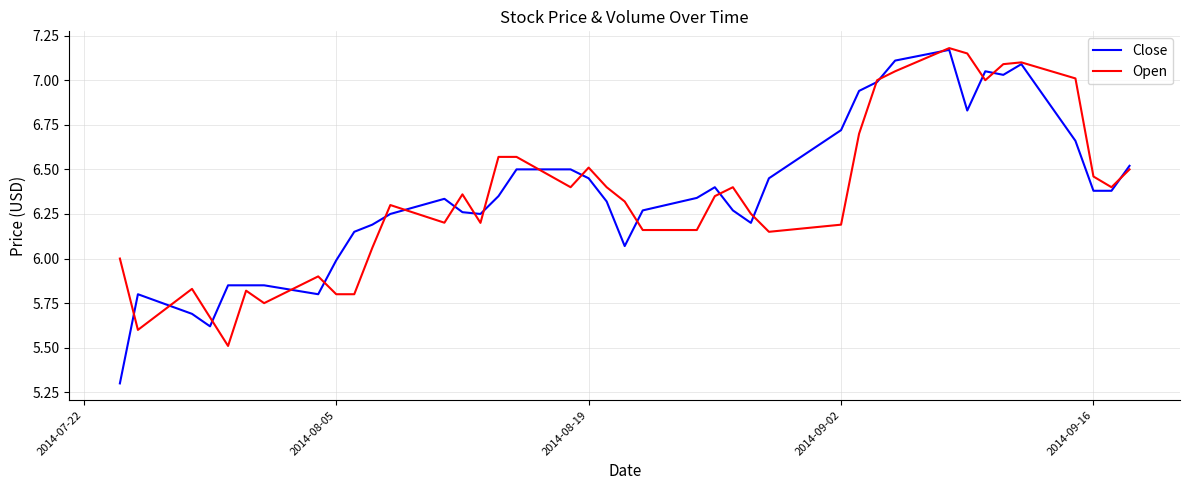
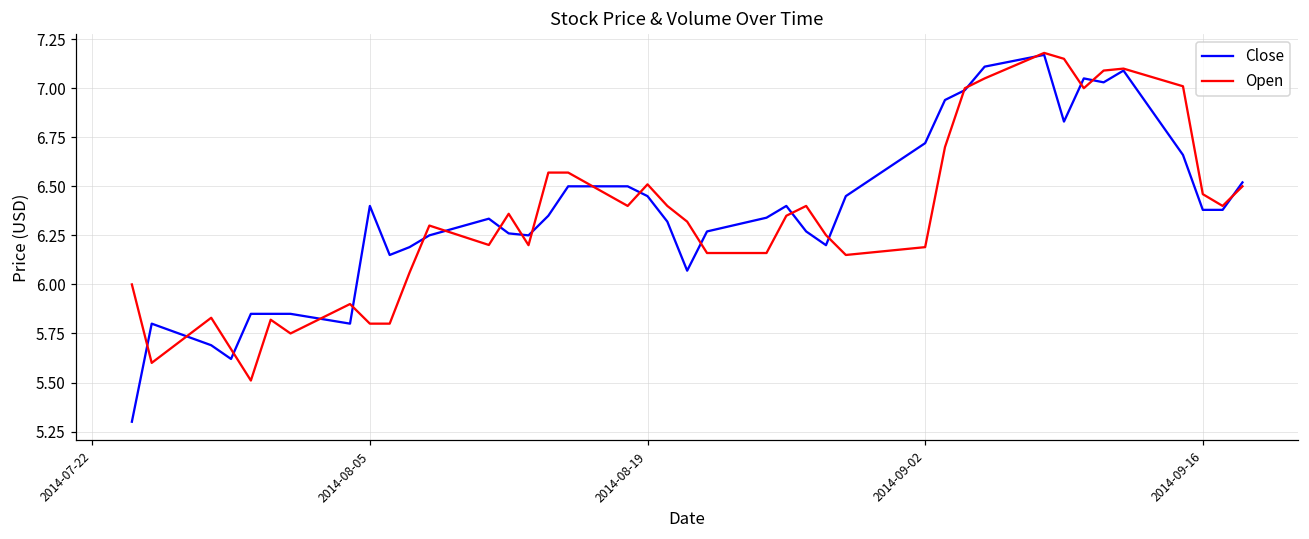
Close, 2014-08-05: 5.99 -> 6.40
